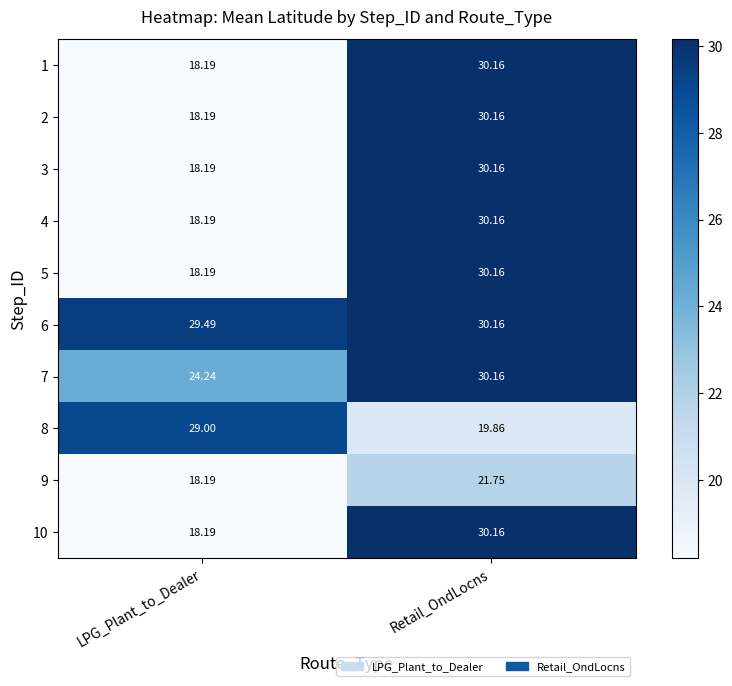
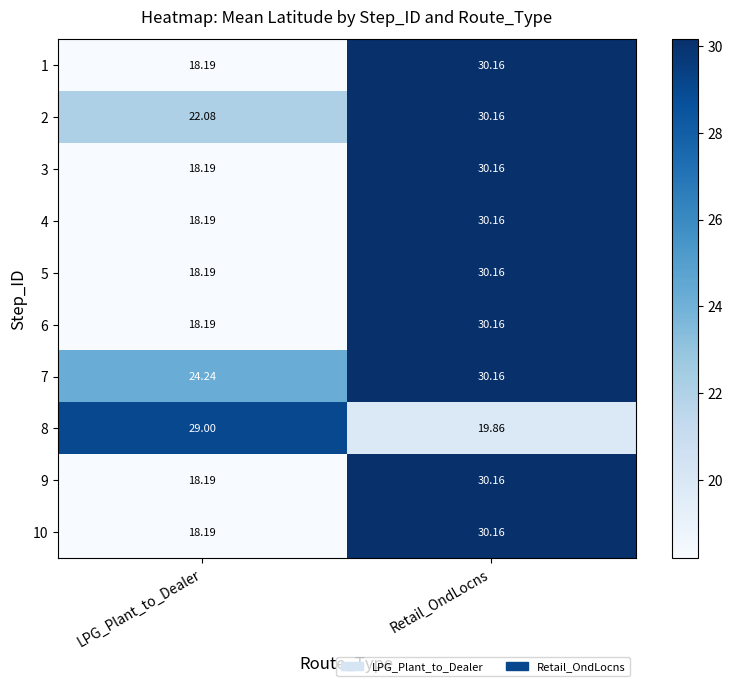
2, LPG_Plant_to_Dealer: 18.19 -> 22.08
6, LPG_Plant_to_Dealer: 29.49 -> 18.19
9, Retail_OndLocns: 21.75 -> 30.16
